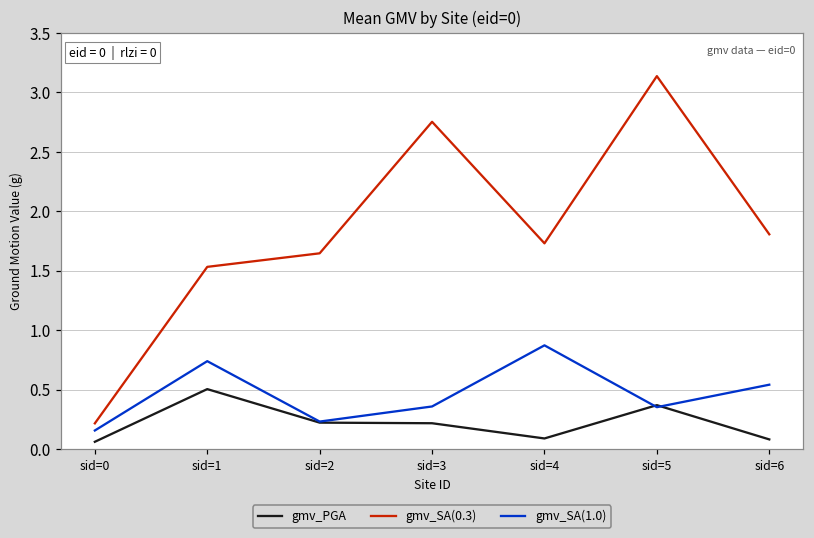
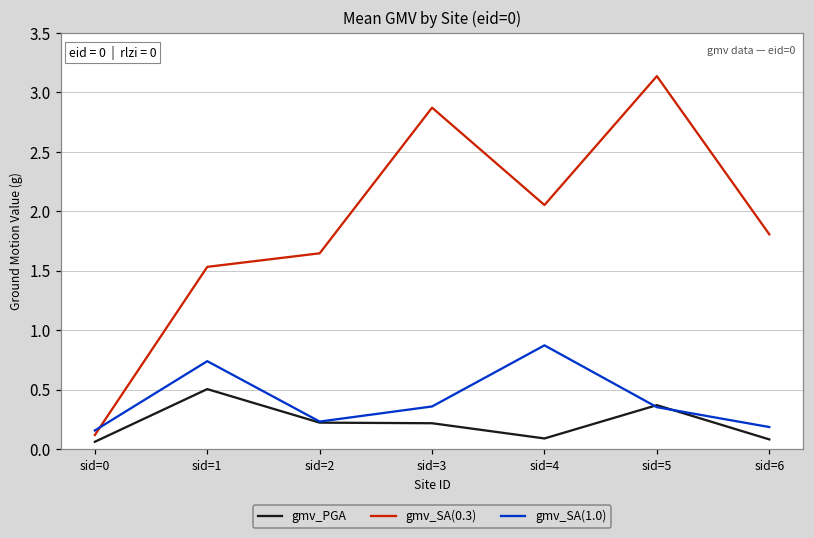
gmv_SA(0.3), sid=0: 0.22 -> 0.12
gmv_SA(0.3), sid=3: 2.75 -> 2.87
gmv_SA(0.3), sid=4: 1.73 -> 2.05
gmv_SA(1.0), sid=6: 0.54 -> 0.19
